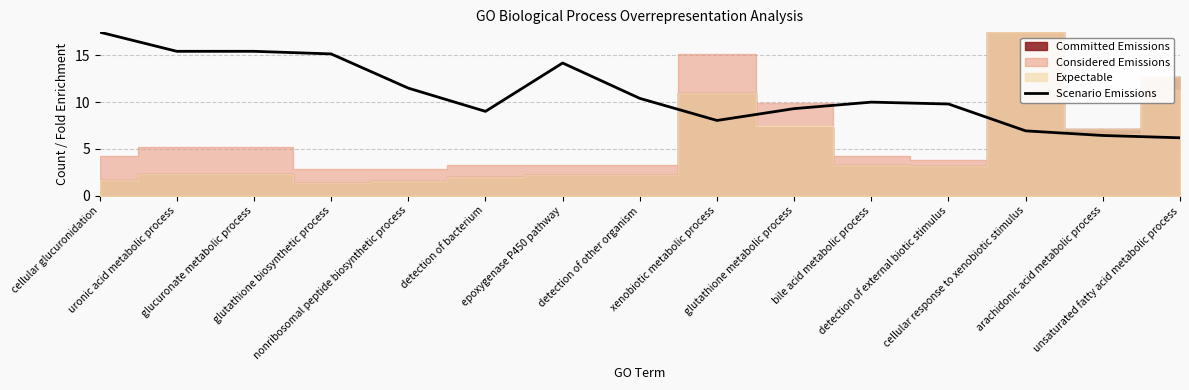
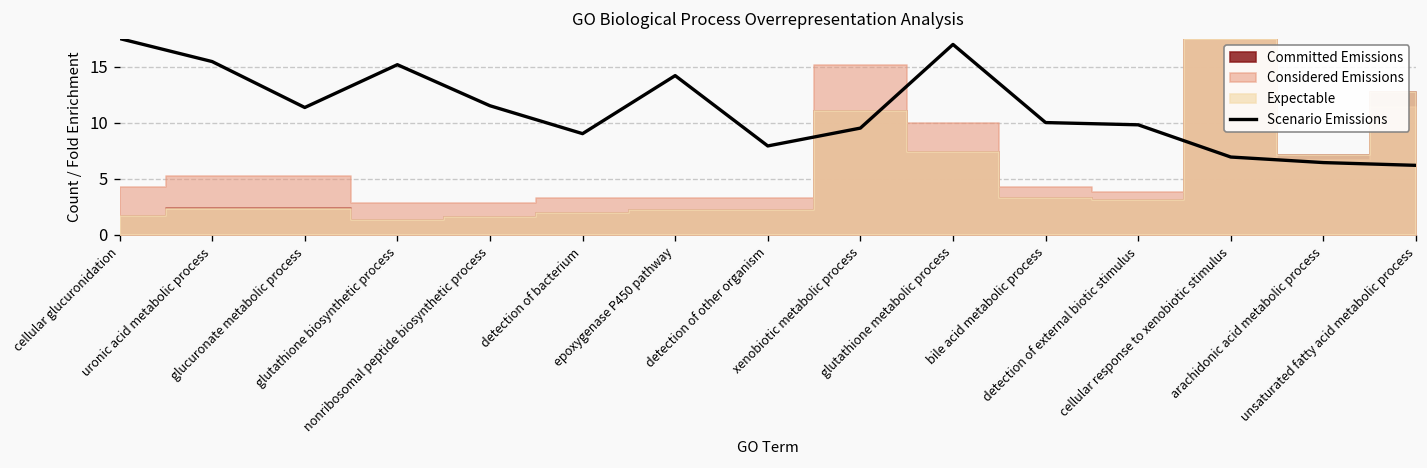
Scenario Emissions, glucuronate metabolic process: 15 -> 11
Scenario Emissions, detection of other organism: 10 -> 8
Scenario Emissions, xenobiotic metabolic process: 8 -> 10
Scenario Emissions, glutathione metabolic process: 9 -> 17
